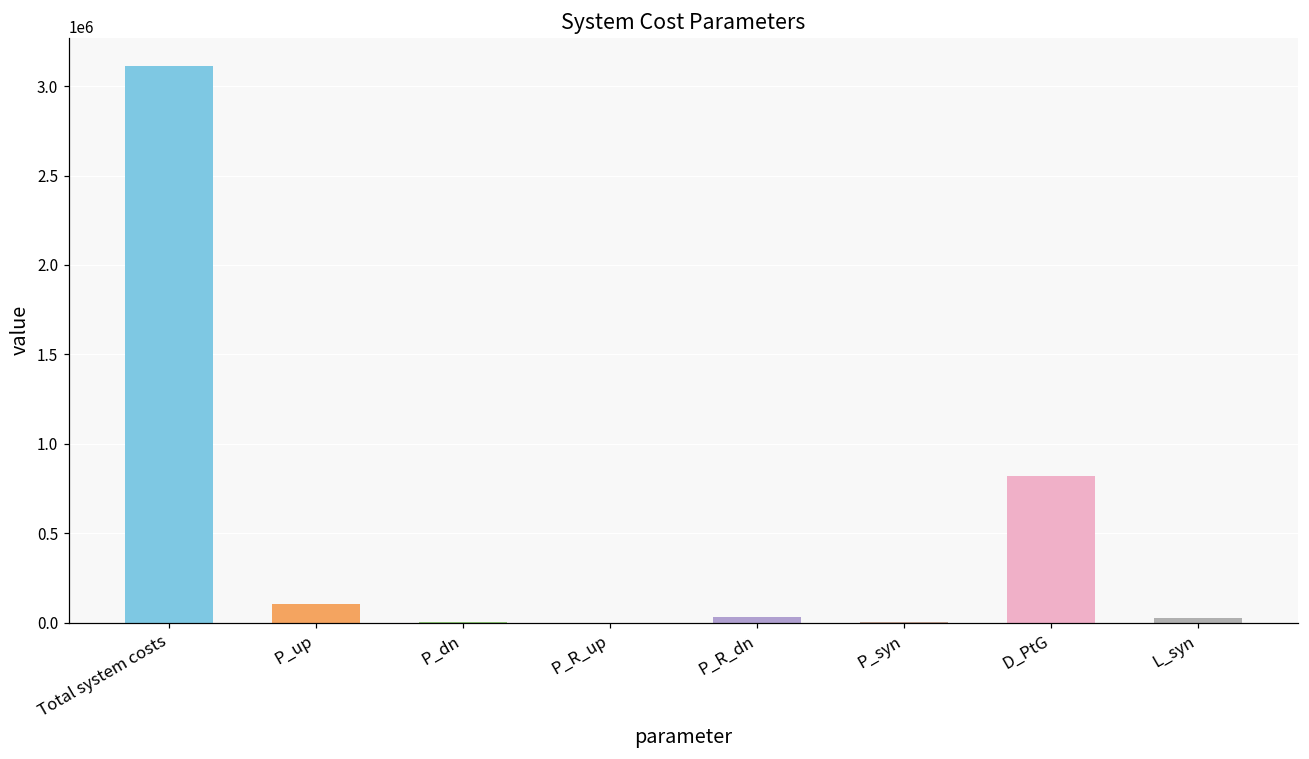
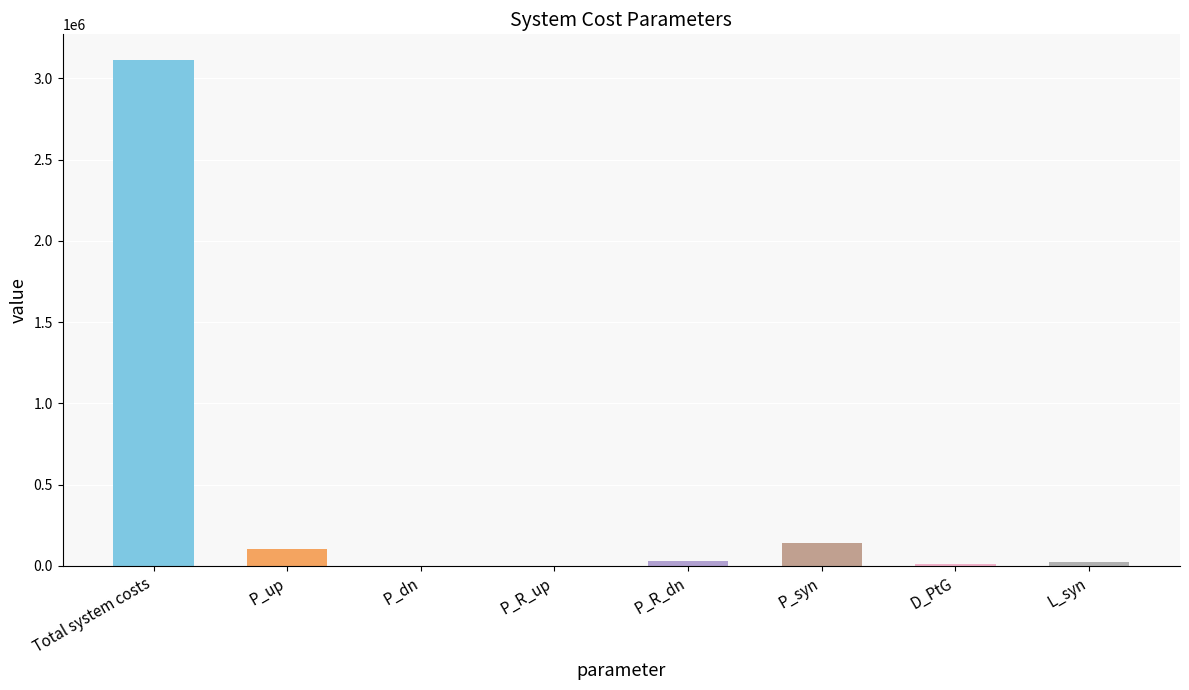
P_syn: 0 -> 140000
D_PtG: 820000 -> 10000
